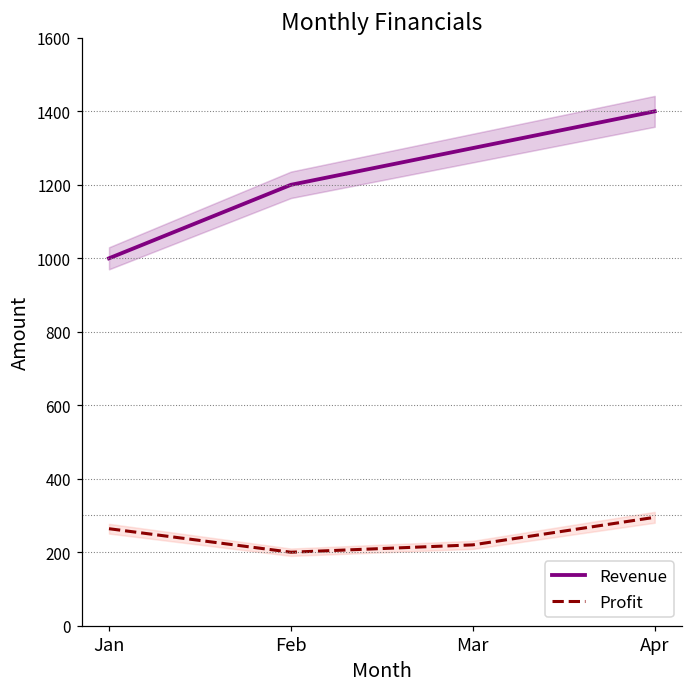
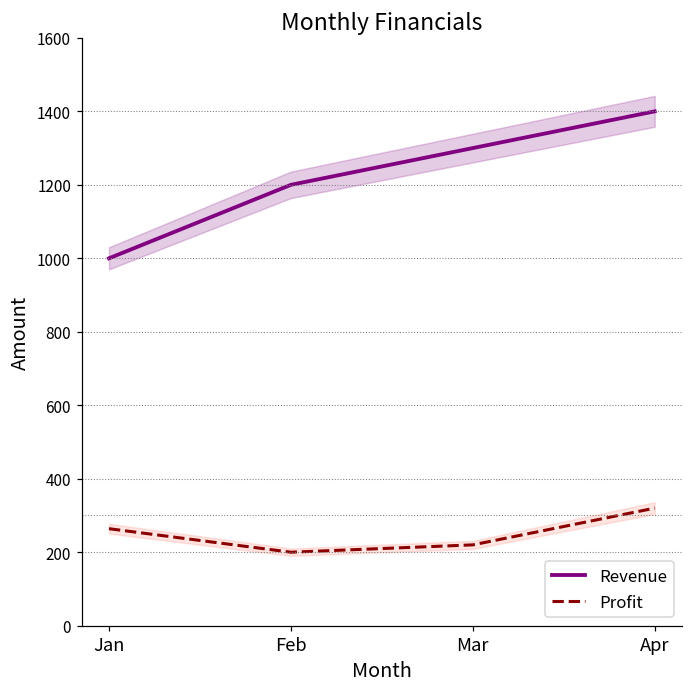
Profit, Apr: 300 -> 320
